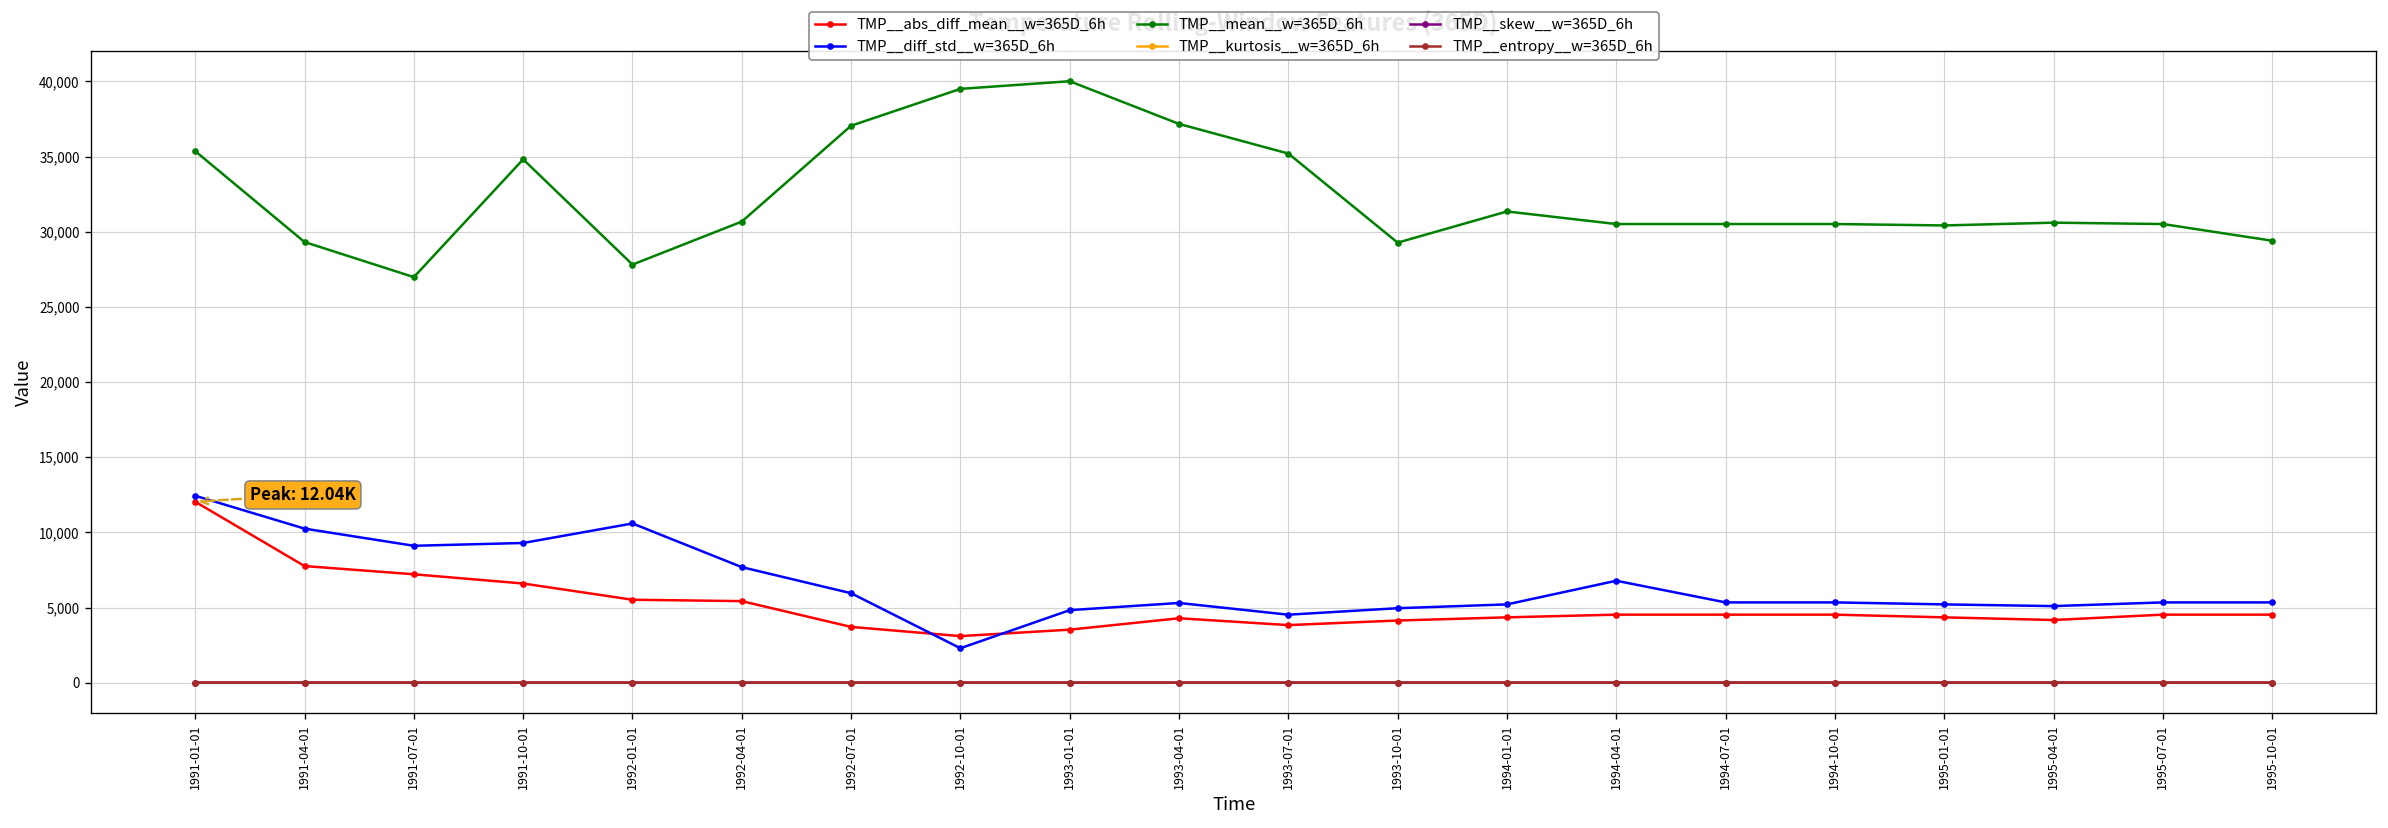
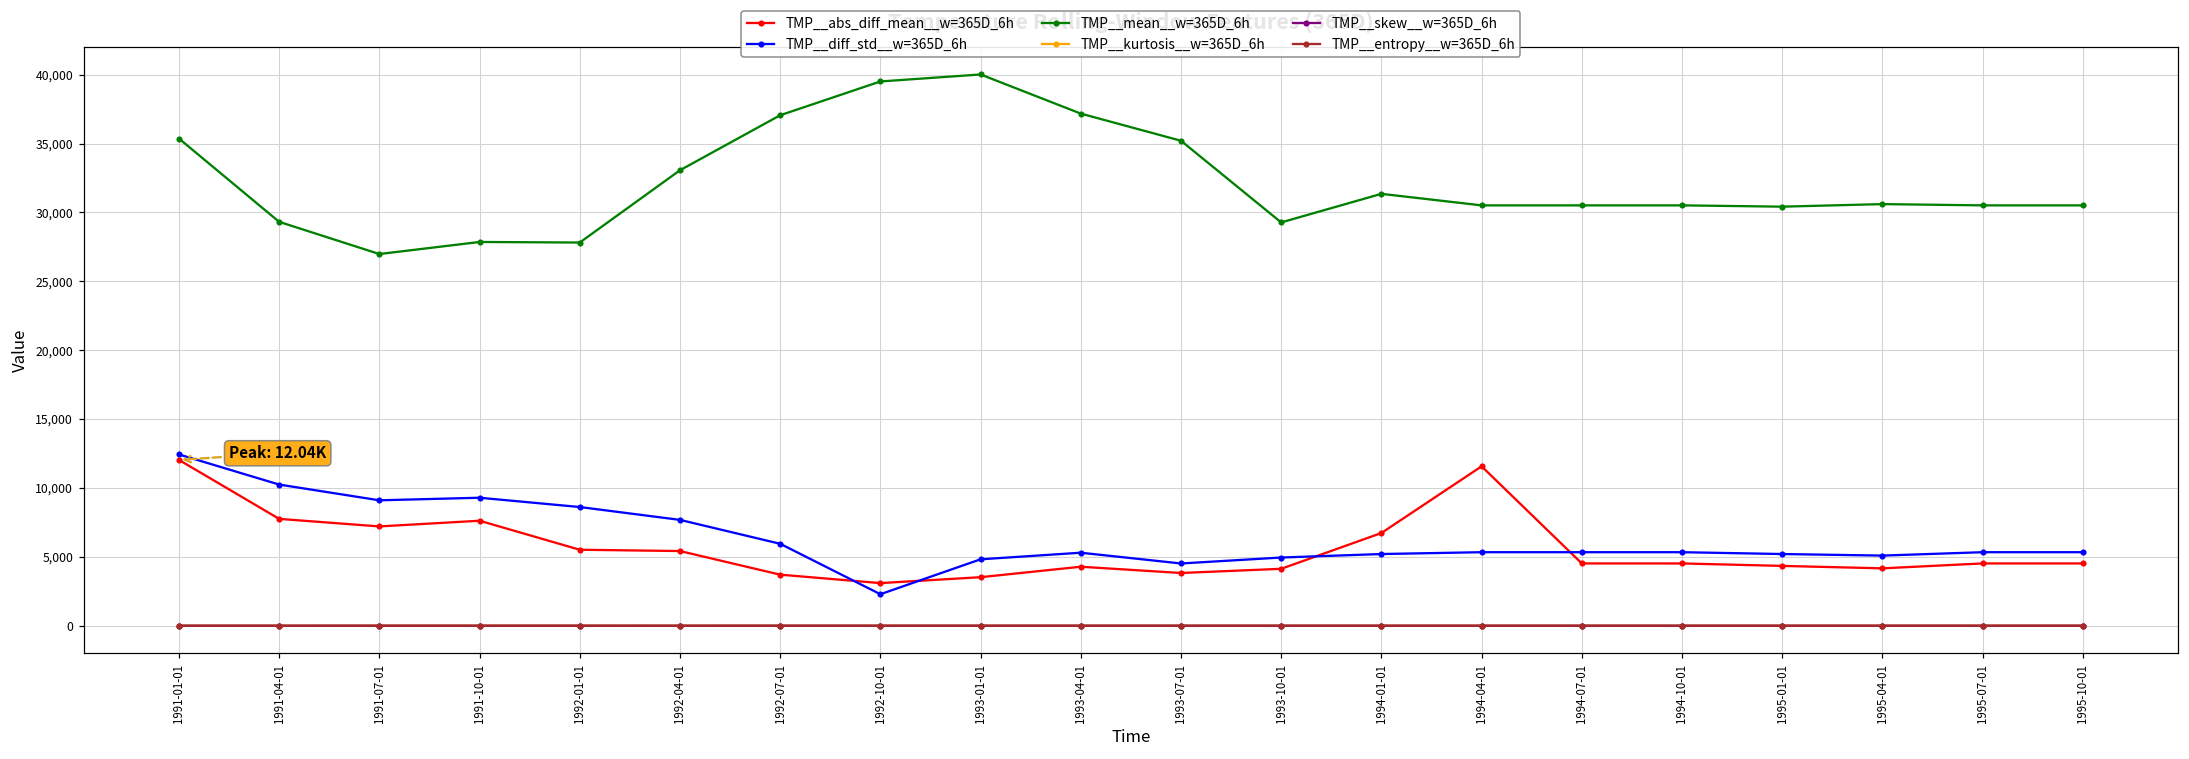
TMP__abs_diff_mean__w=365D_6h, 1991-10-01: 6,600 -> 7,600
TMP__mean__w=365D_6h, 1991-10-01: 34,800 -> 27,900
TMP__diff_std__w=365D_6h, 1992-01-01: 10,600 -> 8,600
TMP__mean__w=365D_6h, 1992-04-01: 30,700 -> 33,100
TMP__abs_diff_mean__w=365D_6h, 1994-01-01: 4,300 -> 6,700
TMP__abs_diff_mean__w=365D_6h, 1994-04-01: 4,500 -> 11,600
TMP__diff_std__w=365D_6h, 1994-04-01: 6,800 -> 5,300
TMP__mean__w=365D_6h, 1995-10-01: 29,400 -> 30,500
